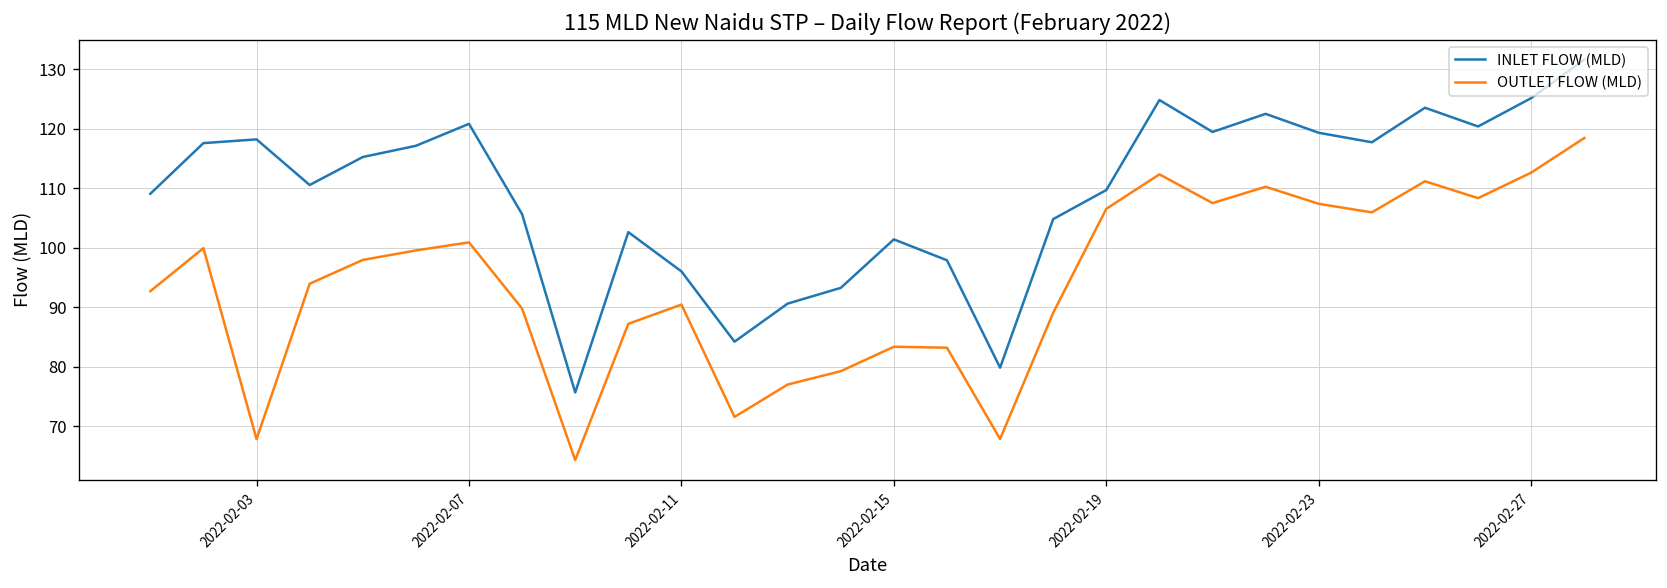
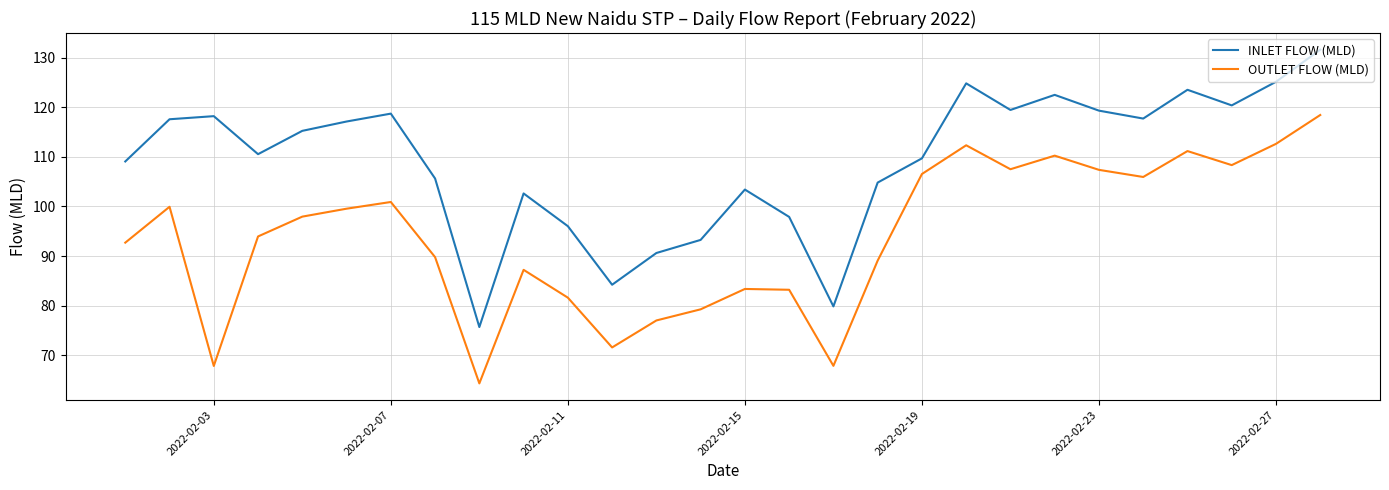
INLET FLOW (MLD), 2022-02-07: 121 -> 119
OUTLET FLOW (MLD), 2022-02-11: 90 -> 82
INLET FLOW (MLD), 2022-02-15: 101 -> 103
